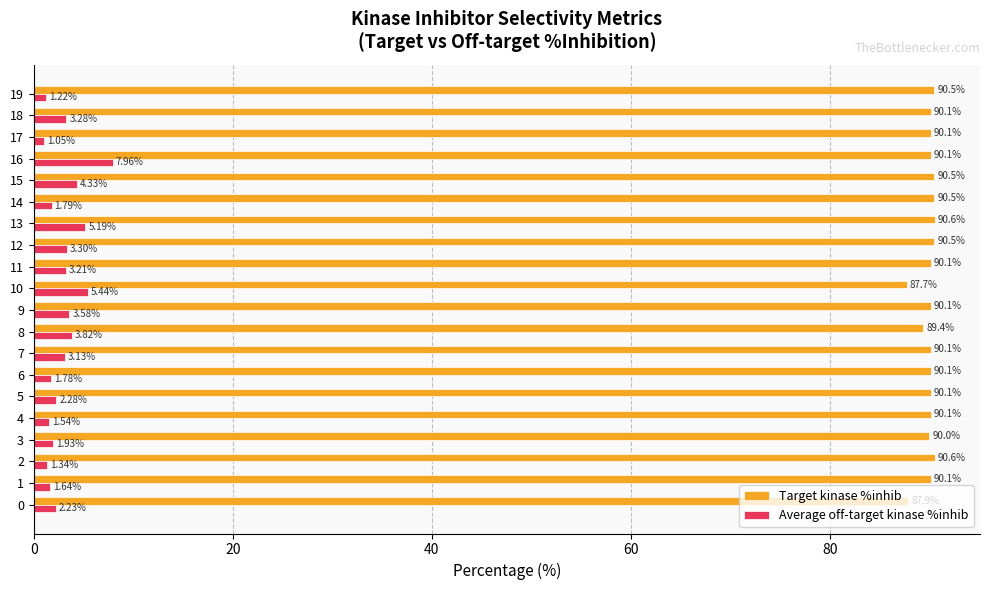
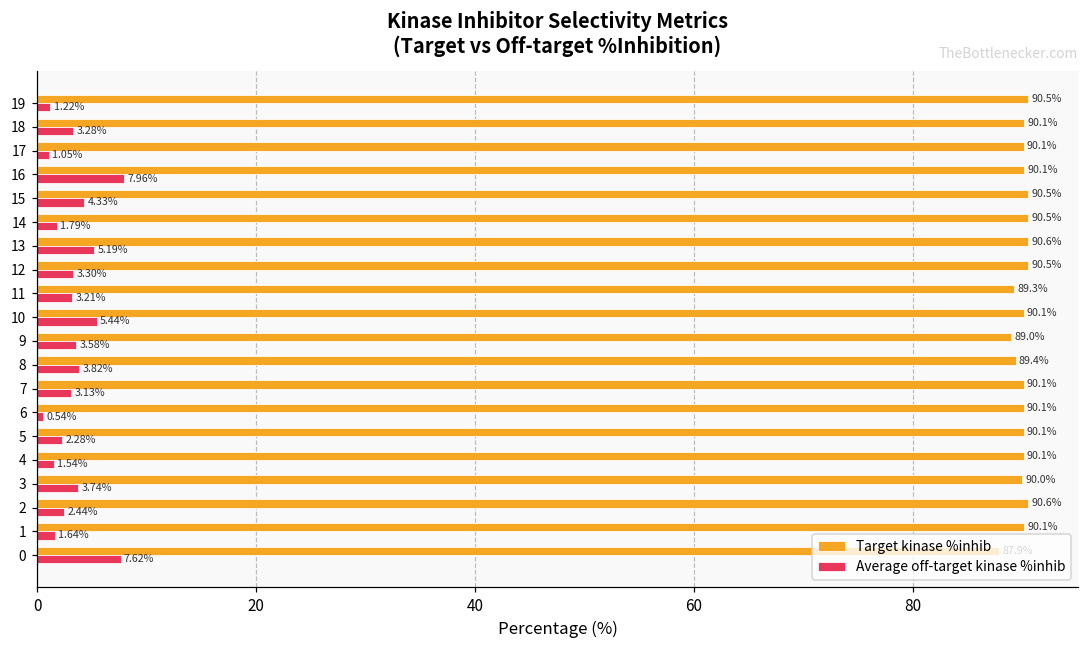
Target kinase %inhib, 11: 90.1% -> 89.3%
Target kinase %inhib, 10: 87.7% -> 90.1%
Target kinase %inhib, 9: 90.1% -> 89.0%
Average off-target kinase %inhib, 6: 1.78% -> 0.54%
Average off-target kinase %inhib, 3: 1.93% -> 3.74%
Average off-target kinase %inhib, 2: 1.34% -> 2.44%
Average off-target kinase %inhib, 0: 2.23% -> 7.62%
